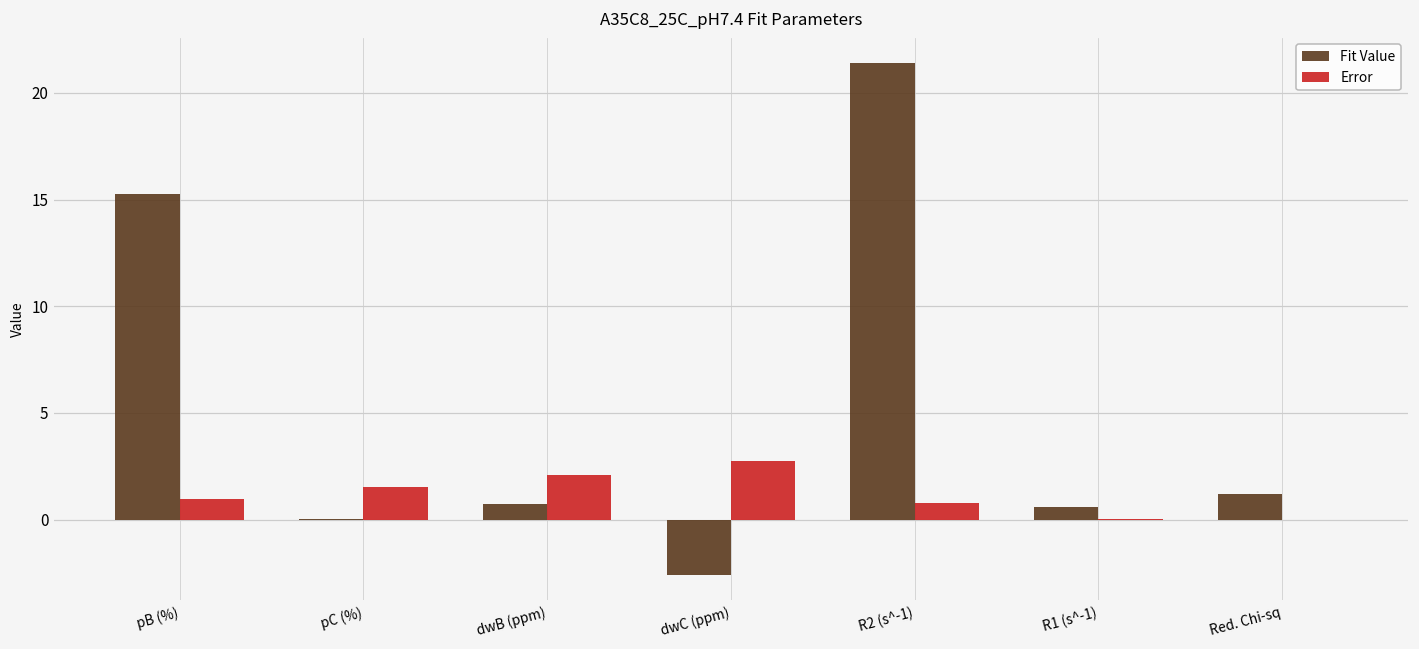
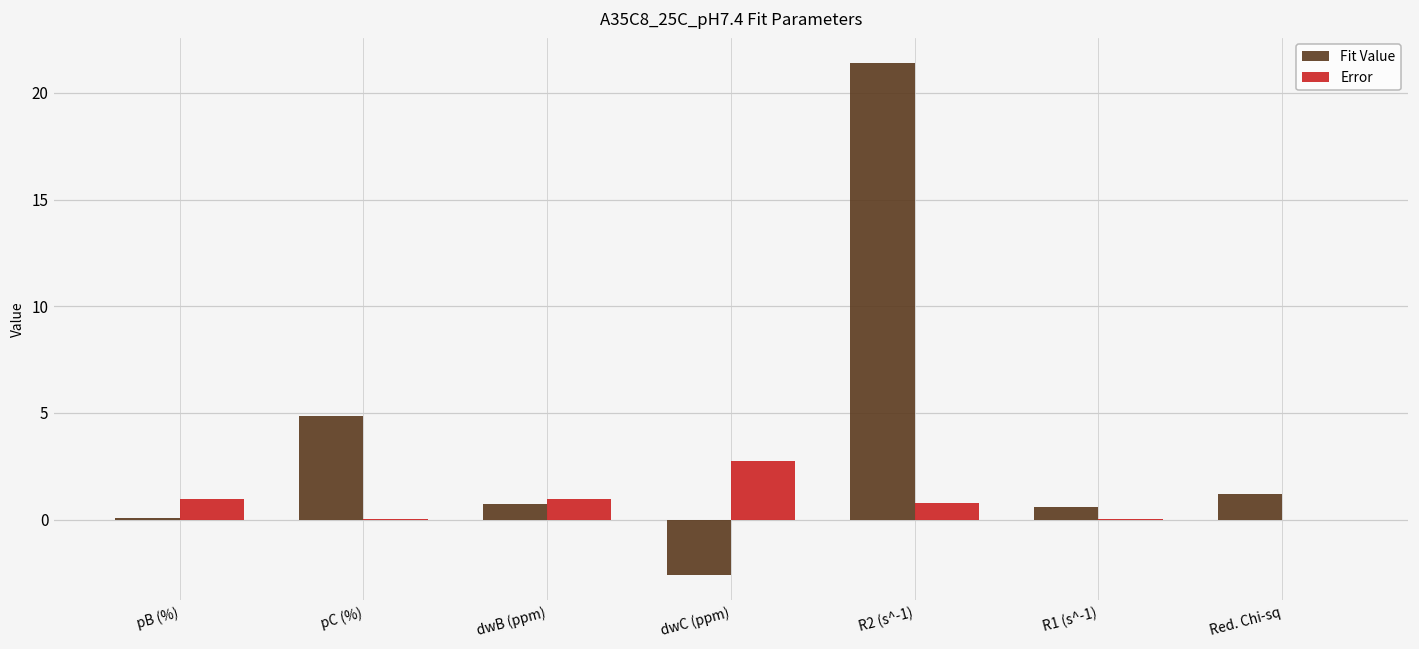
Fit Value, pB (%): 15.3 -> 0.1
Fit Value, pC (%): 0.0 -> 4.8
Error, pC (%): 1.5 -> 0.0
Error, dwB (ppm): 2.1 -> 1.0
